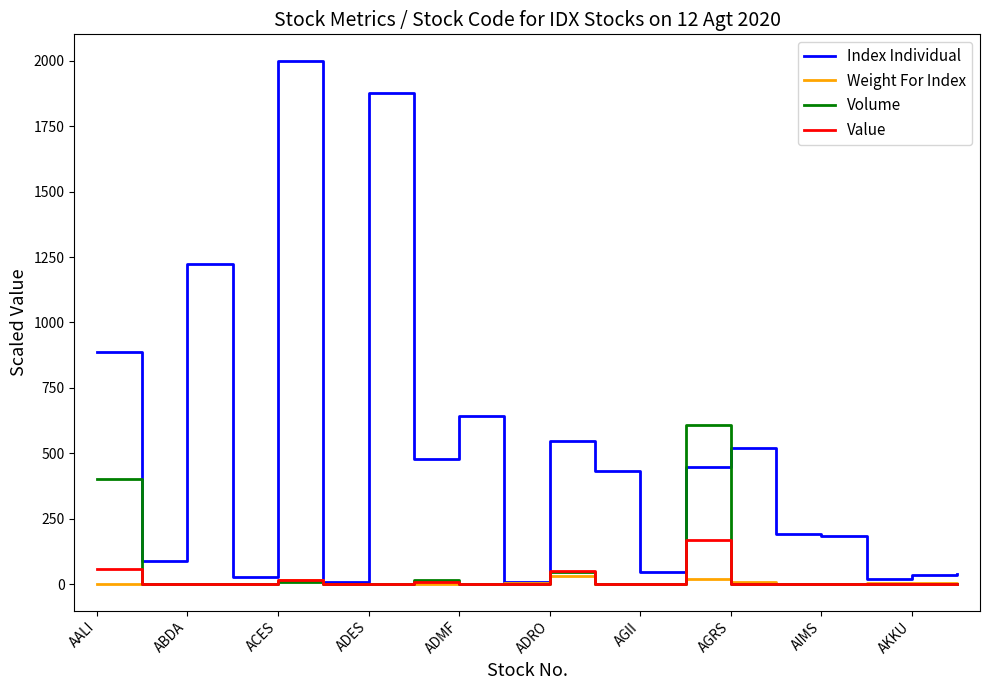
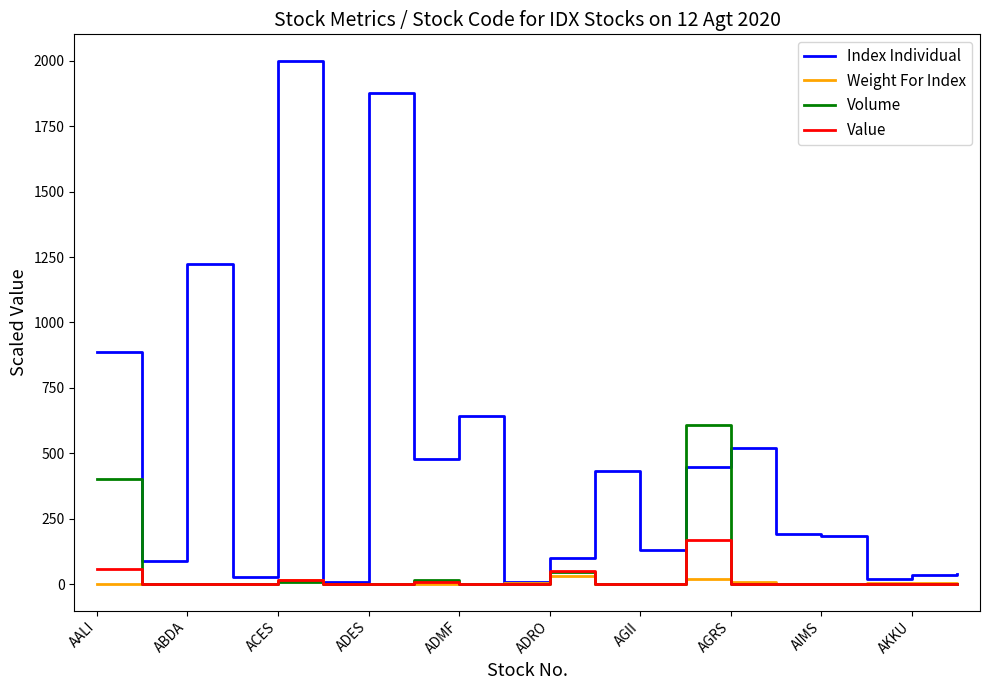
Index Individual, ADRO: 550 -> 100
Index Individual, AGII: 50 -> 130
